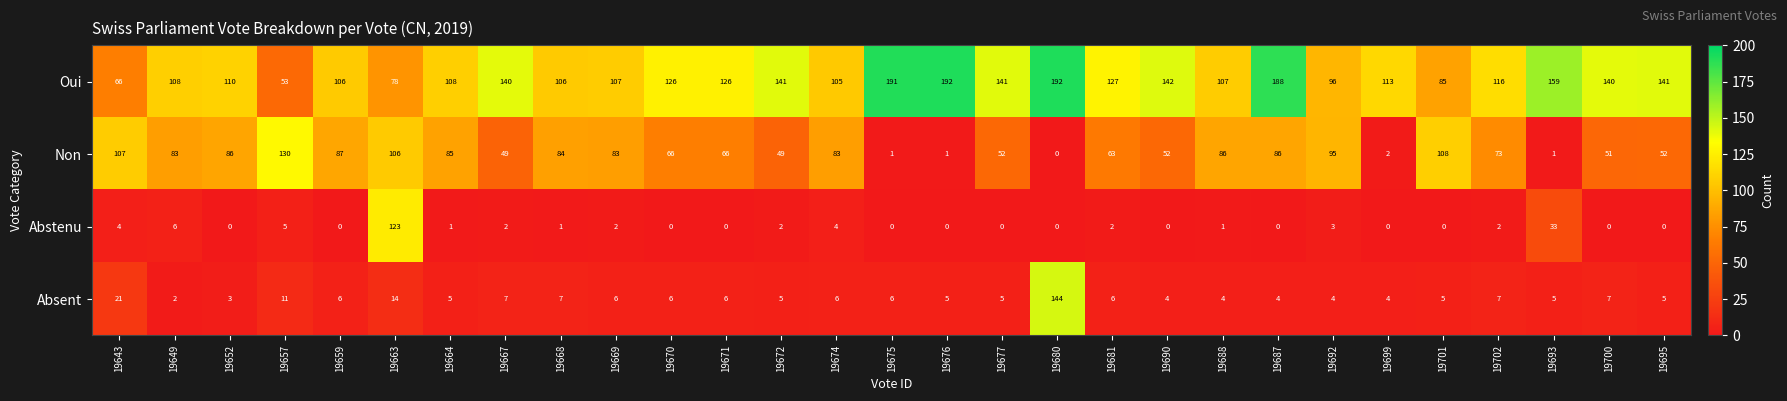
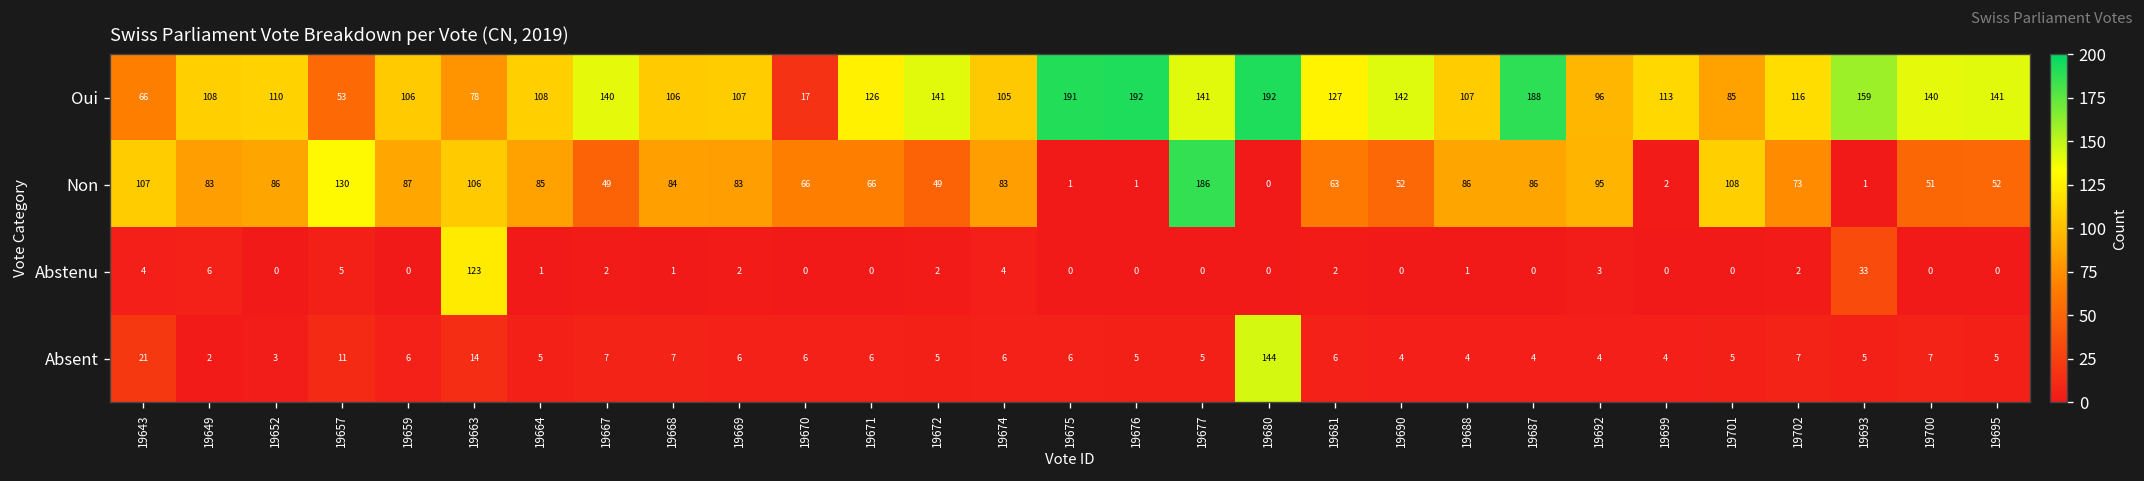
Oui, 19670: 126 -> 17
Non, 19677: 52 -> 186
